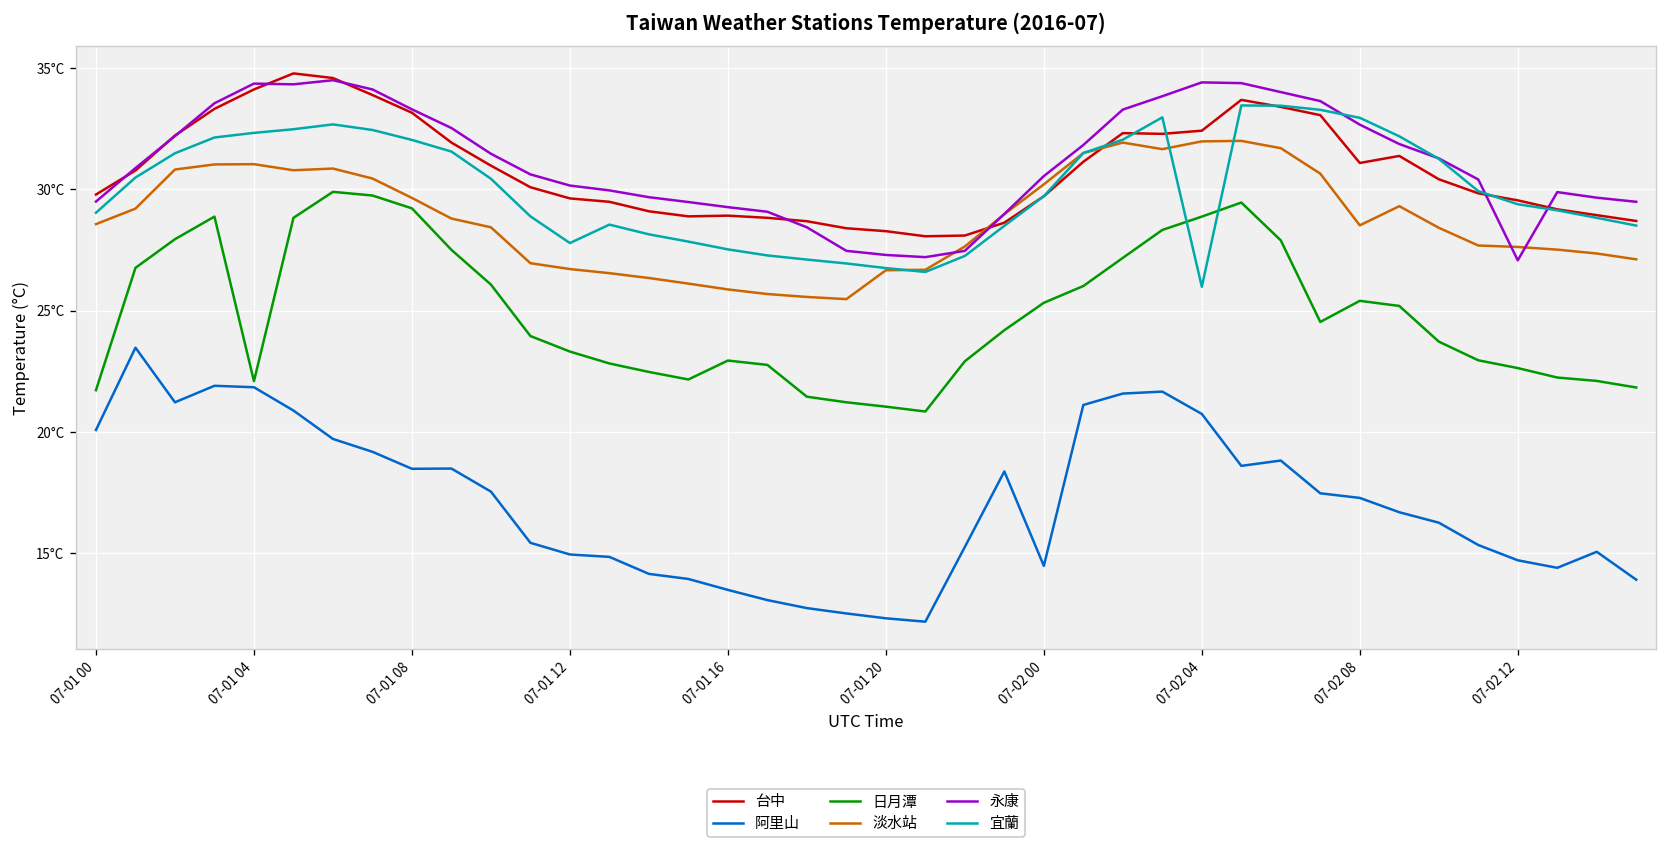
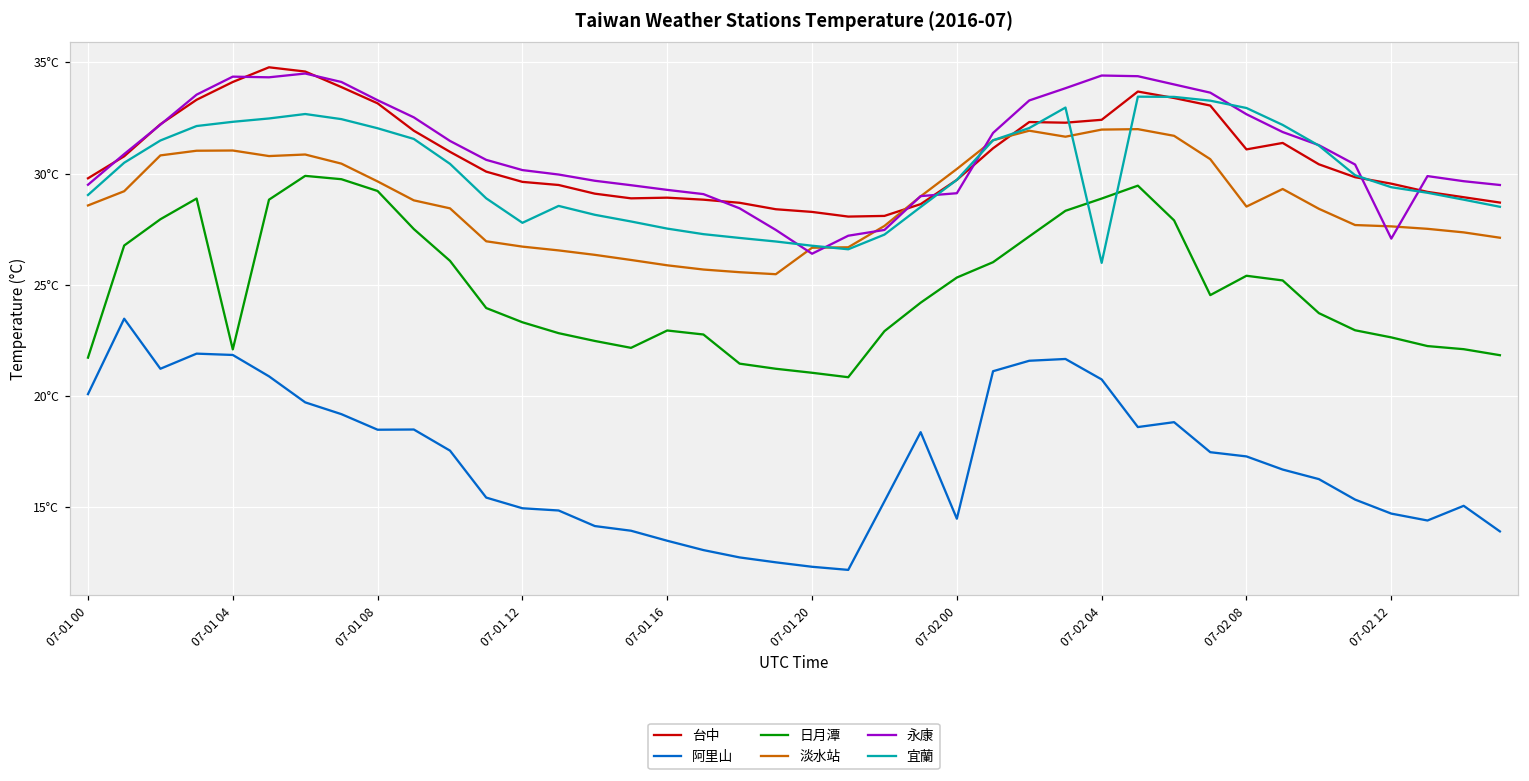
永康, 07-01 20: 27.3°C -> 26.4°C
永康, 07-02 00: 30.6°C -> 29.1°C
